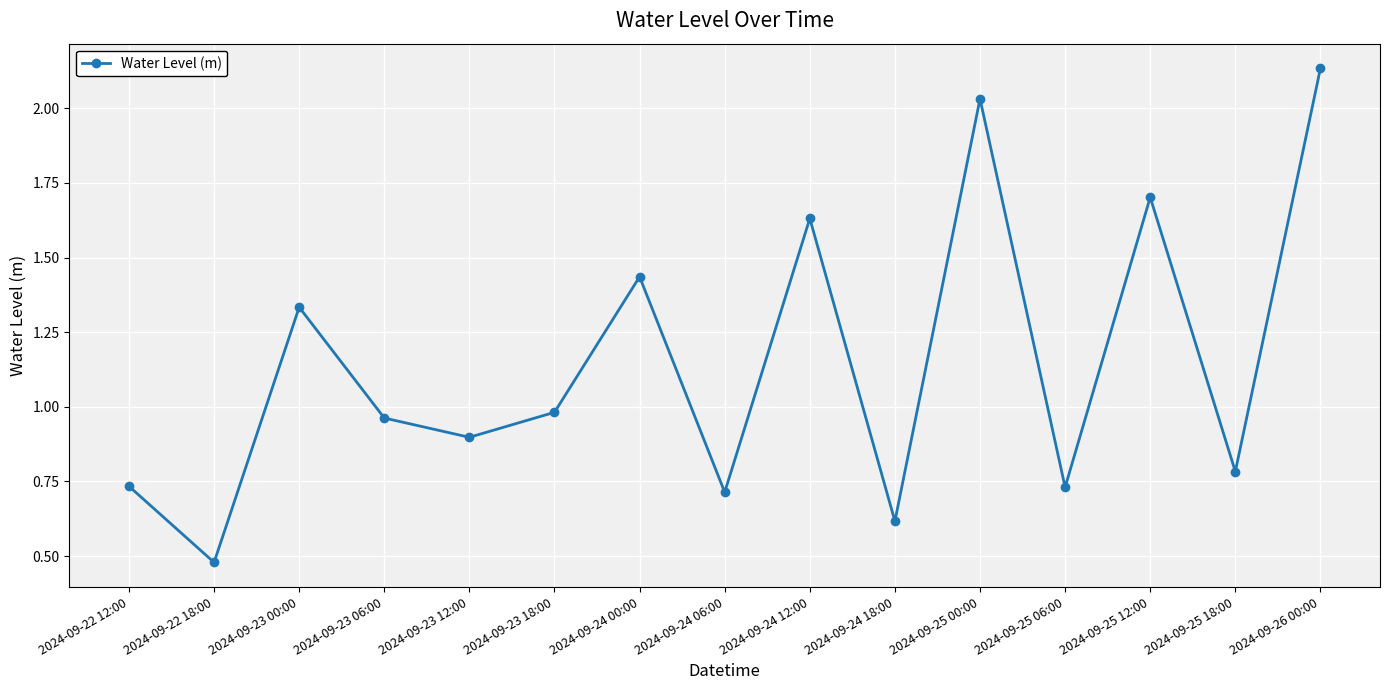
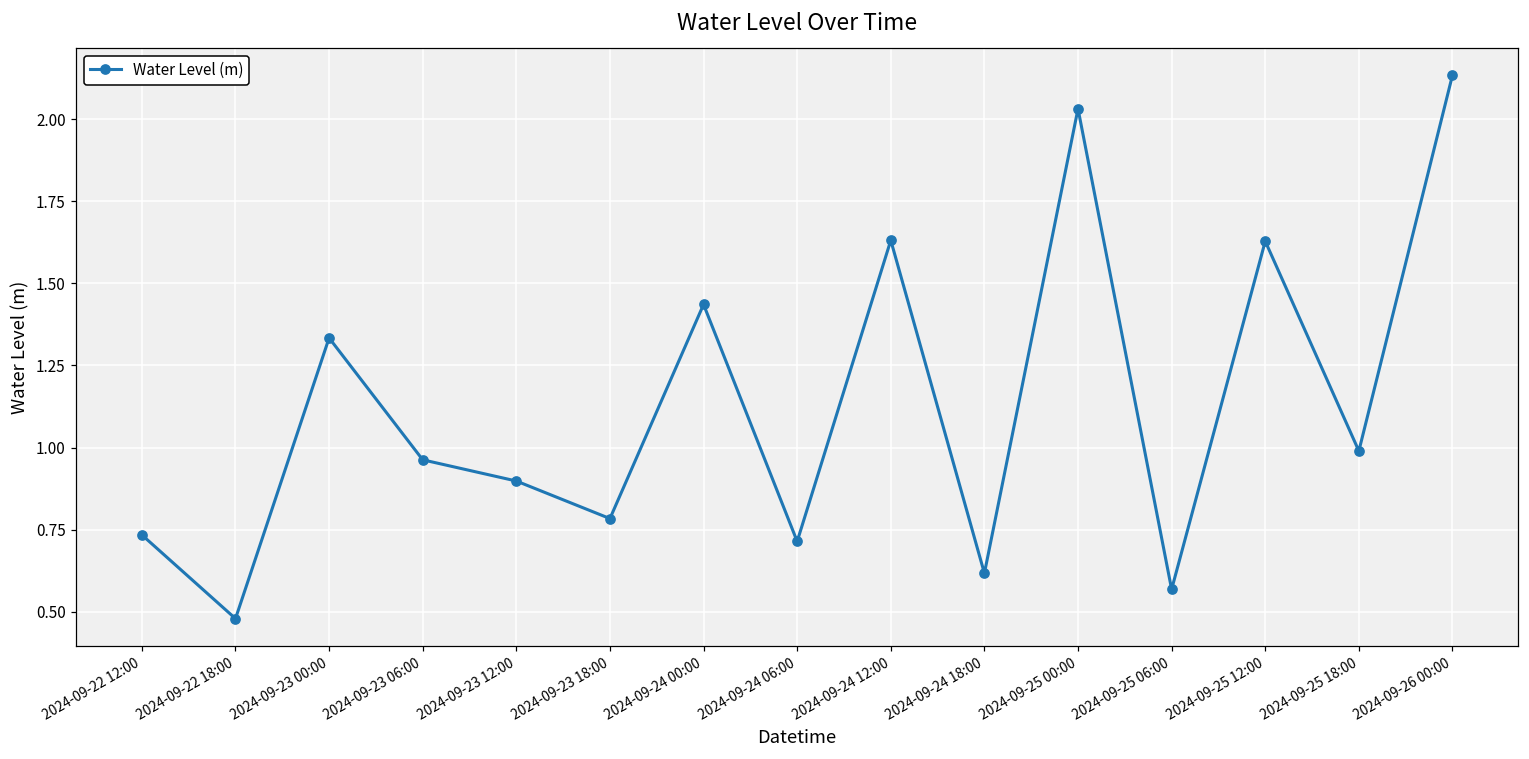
2024-09-23 18:00: 0.98 -> 0.78
2024-09-25 06:00: 0.73 -> 0.57
2024-09-25 12:00: 1.70 -> 1.63
2024-09-25 18:00: 0.78 -> 0.99
